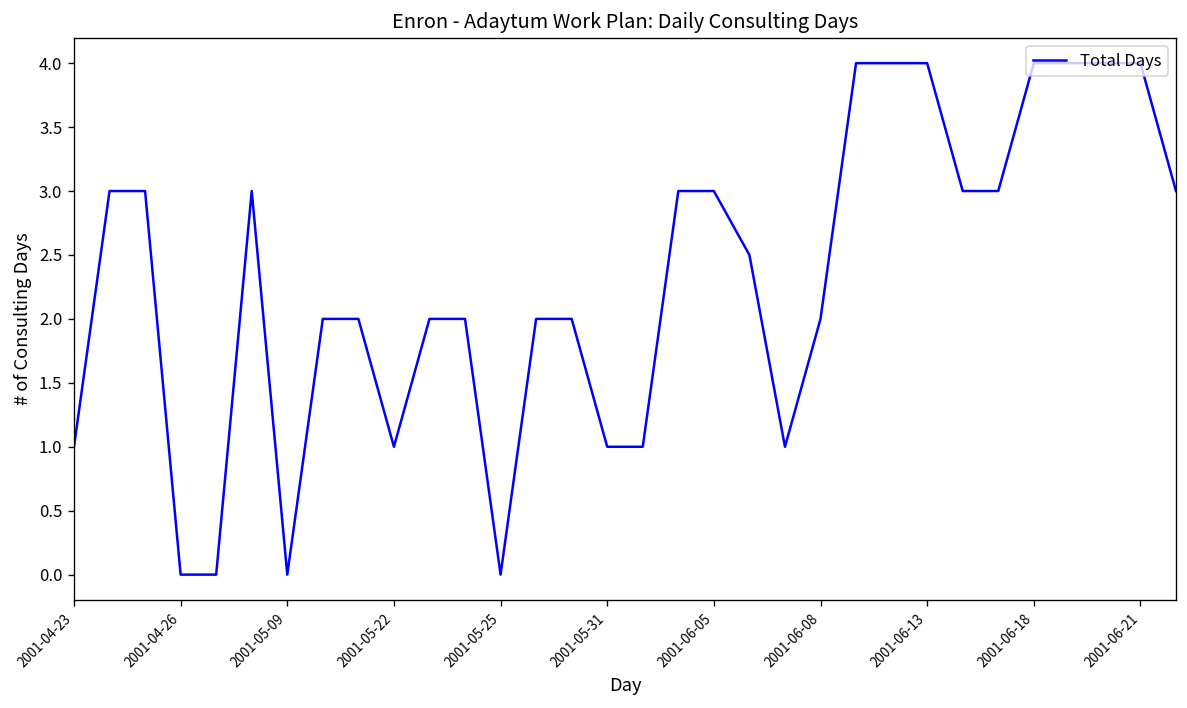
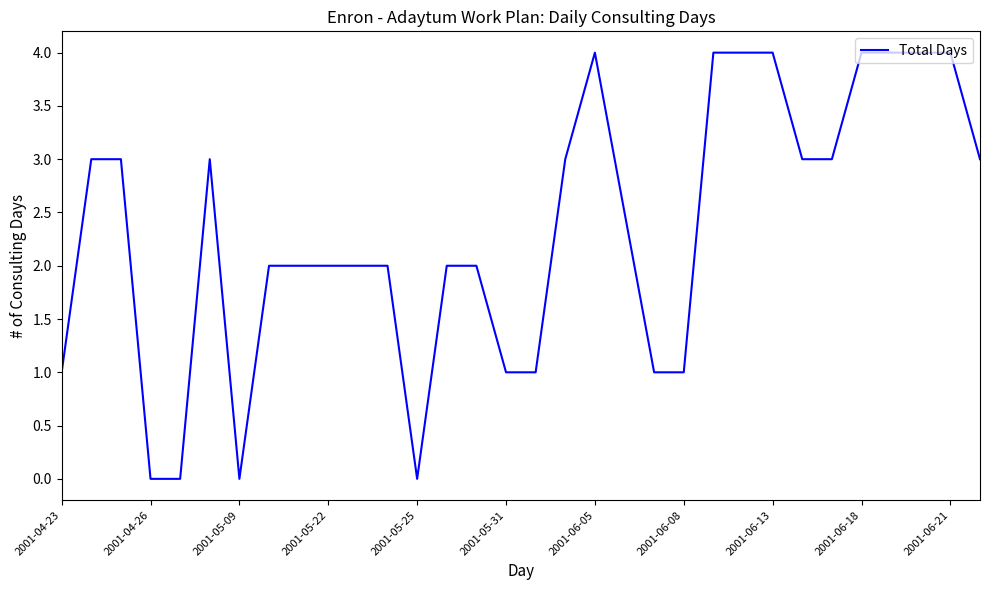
2001-05-22: 1 -> 2
2001-06-05: 3 -> 4
2001-06-08: 2 -> 1
